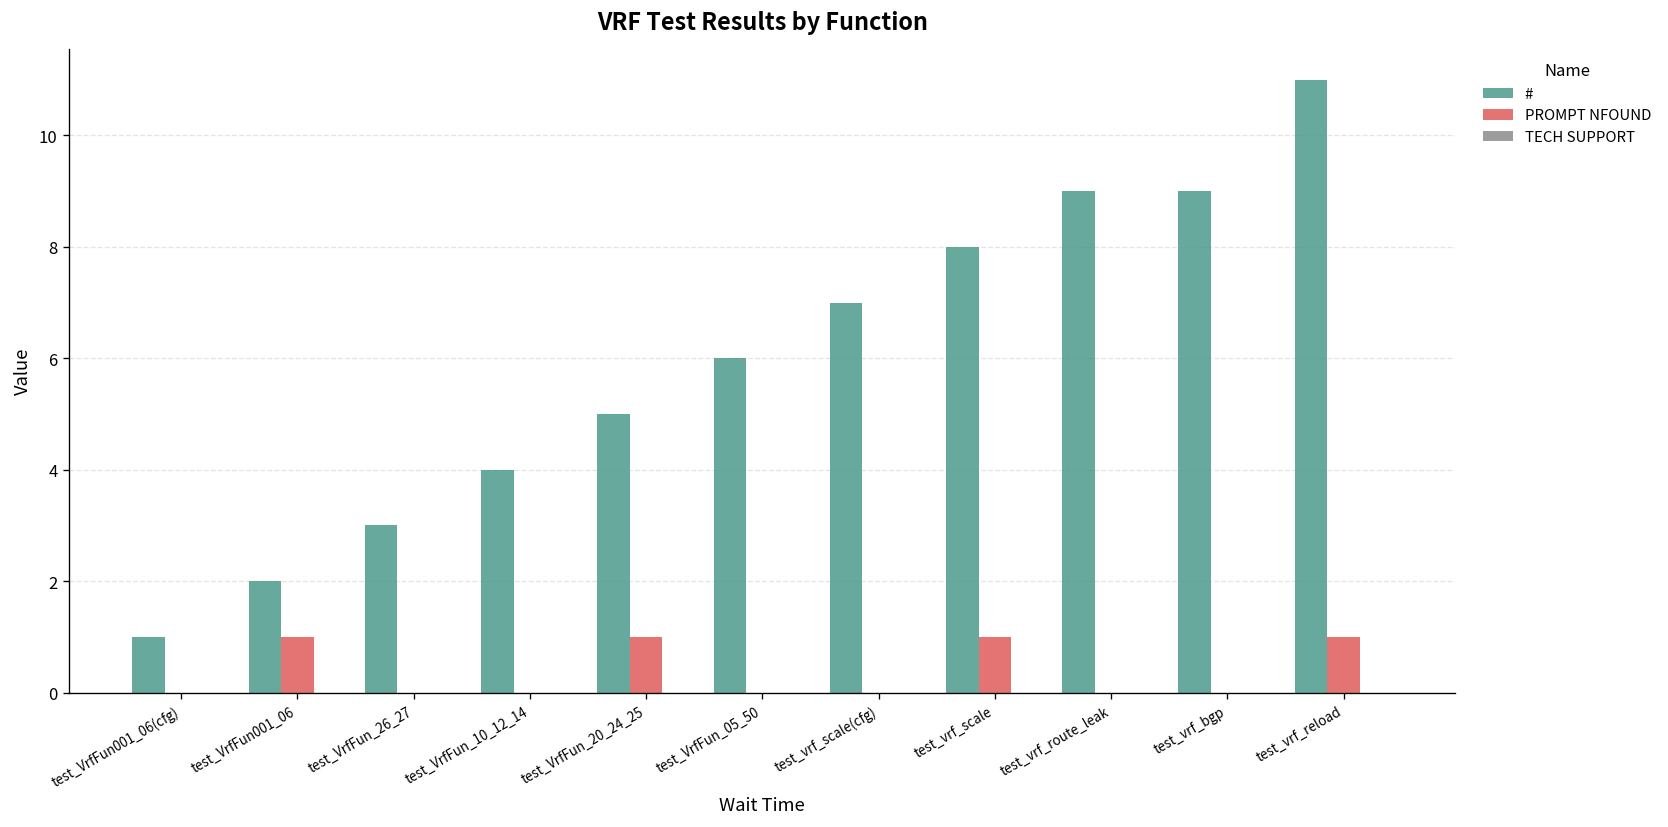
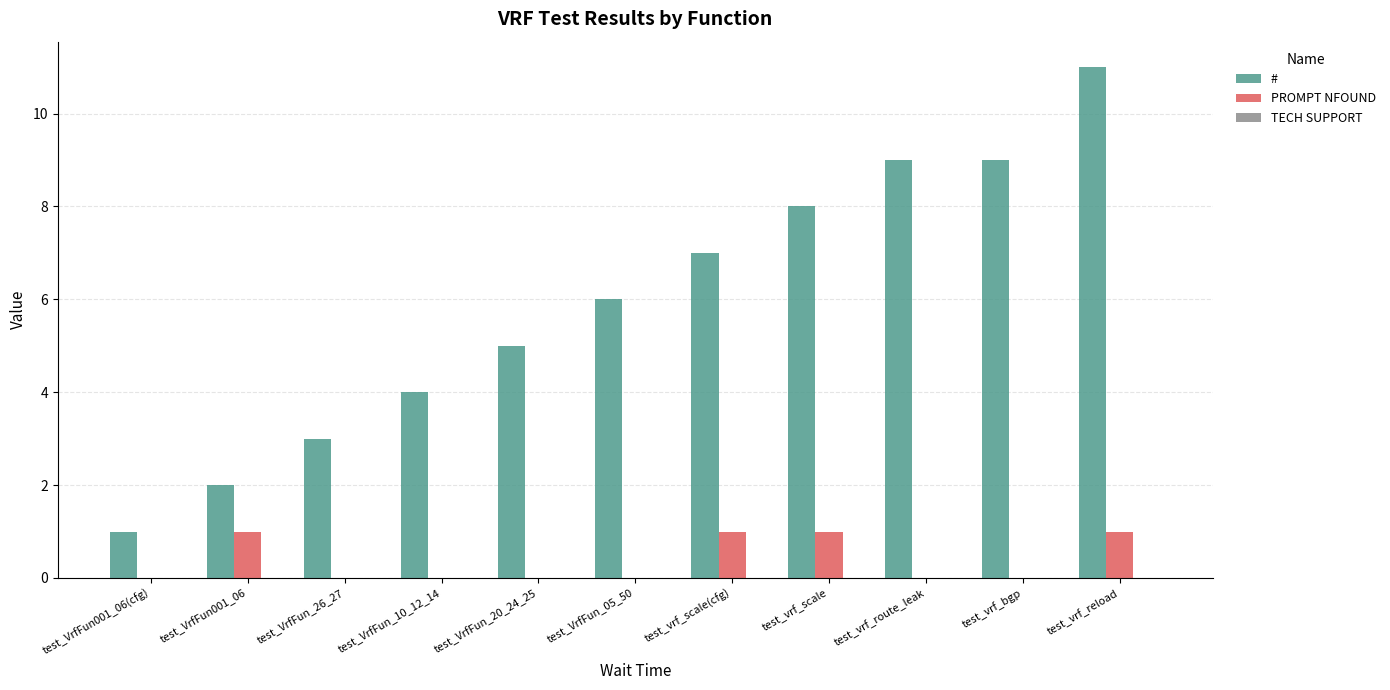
PROMPT NFOUND, test_VrfFun_20_24_25: 1 -> 0
PROMPT NFOUND, test_vrf_scale(cfg): 0 -> 1
